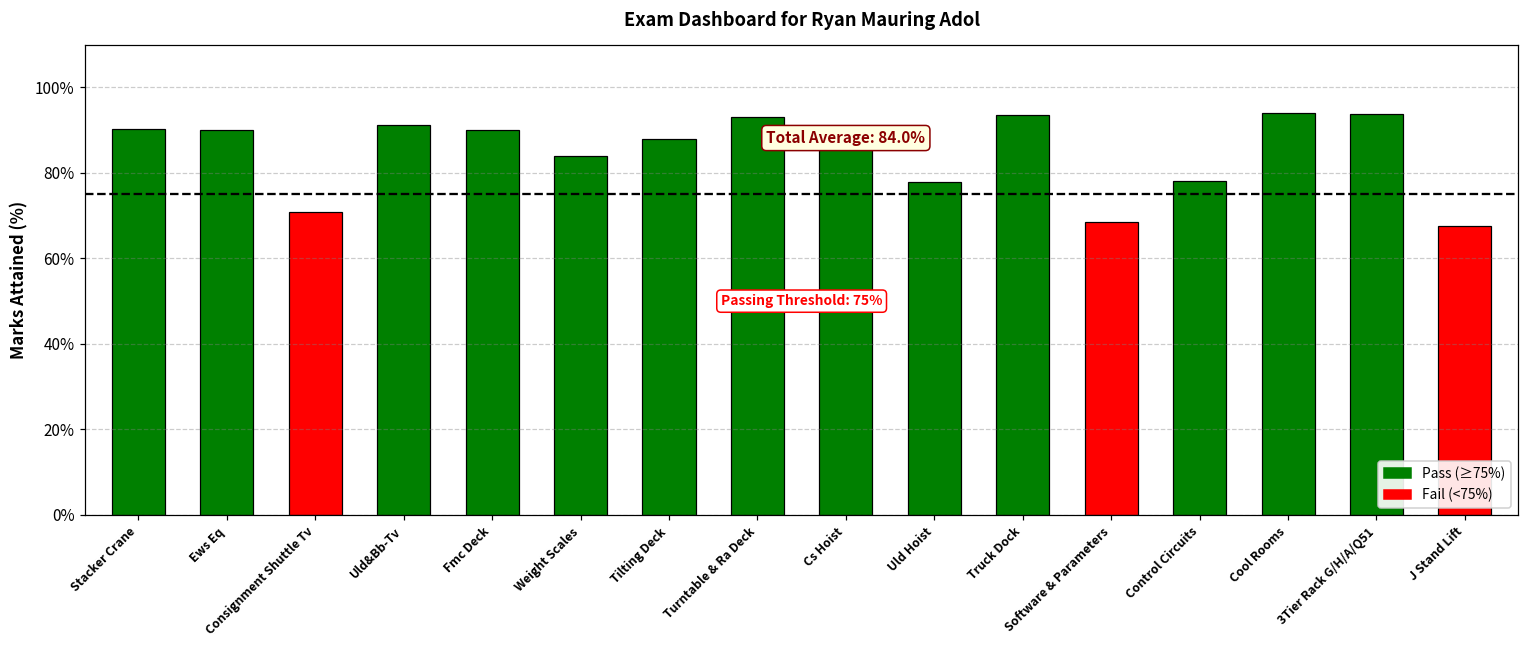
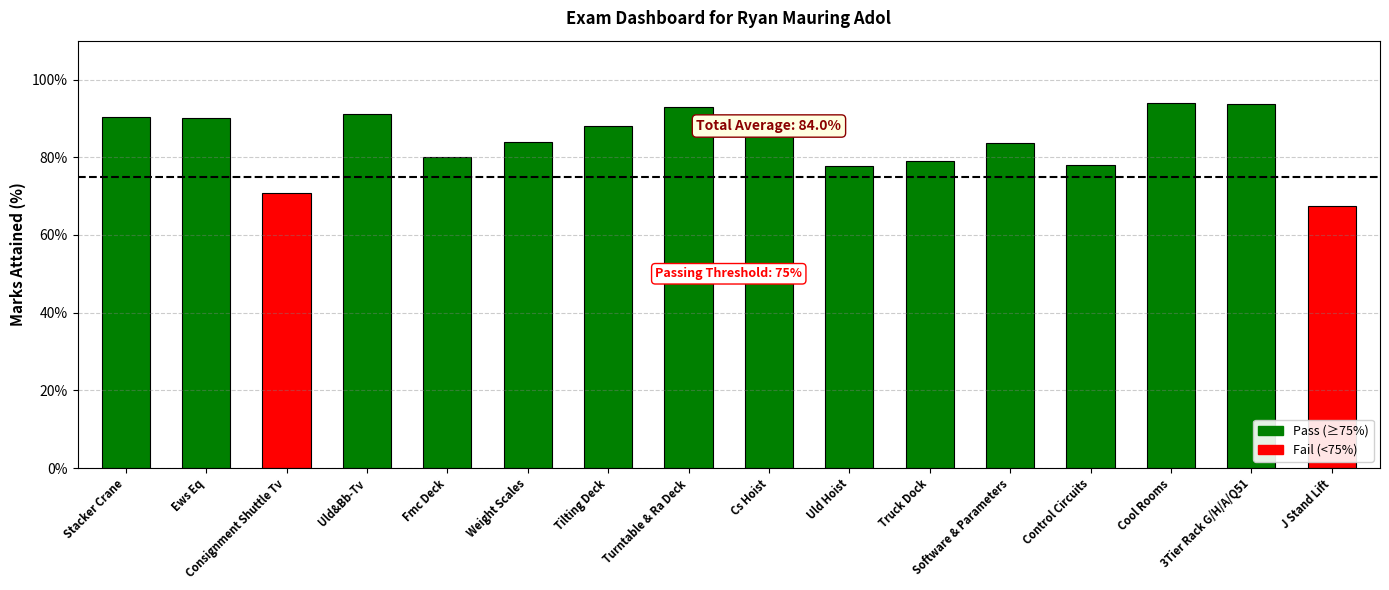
Fmc Deck: 90% -> 80%
Truck Dock: 94% -> 79%
Software & Parameters: 69% -> 84%
